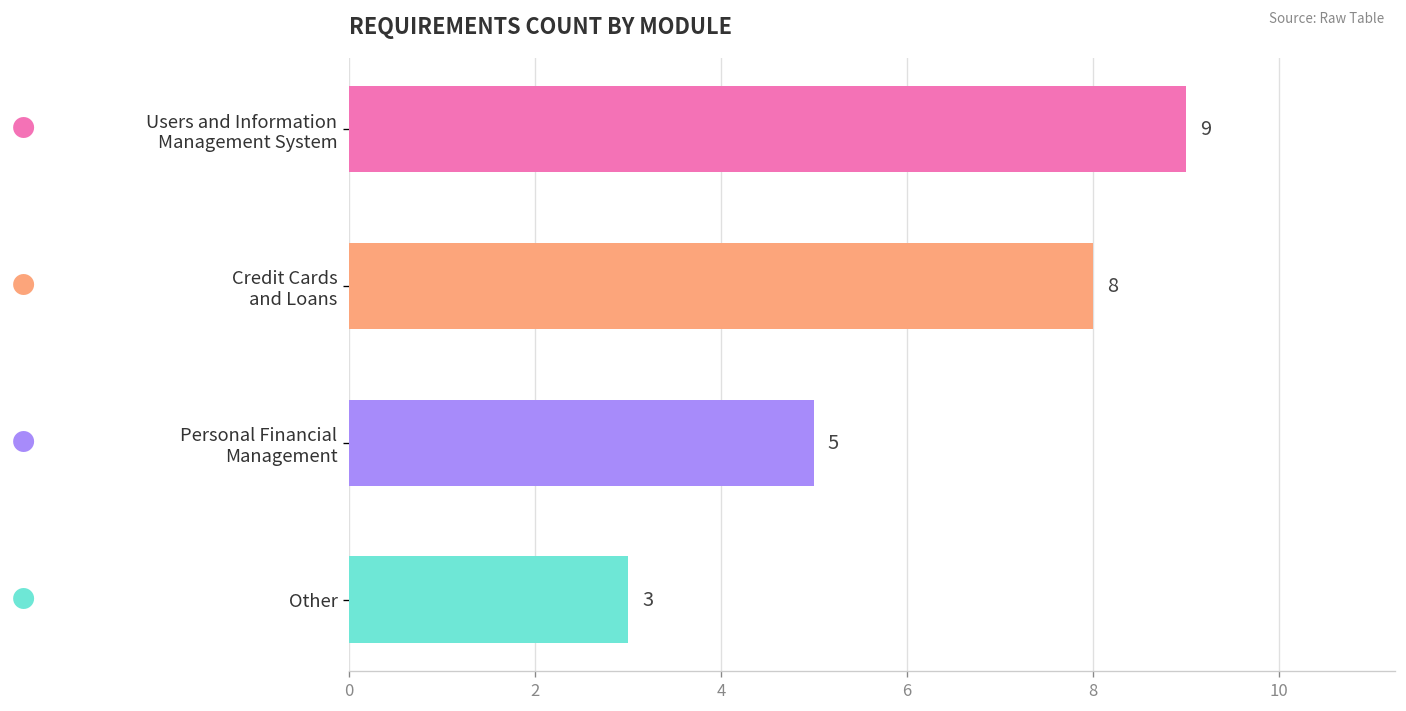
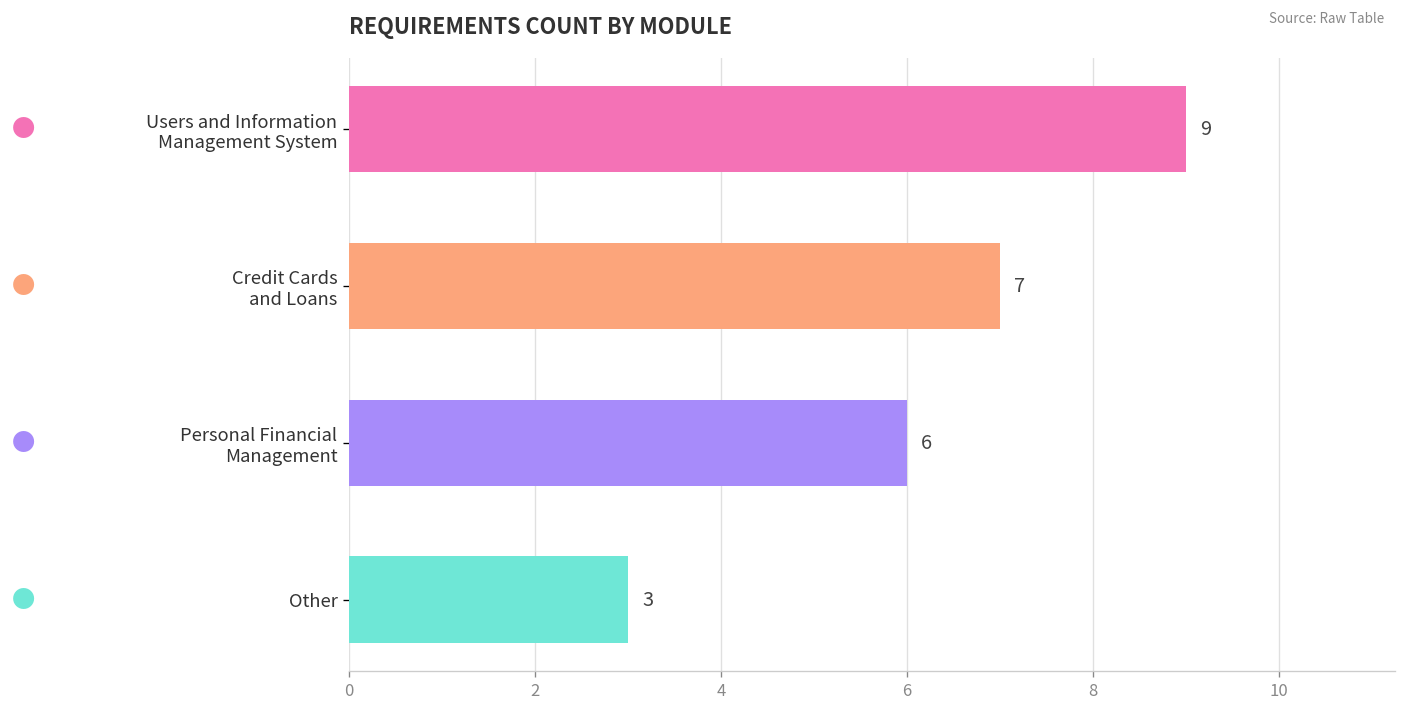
Credit Cards and Loans: 8 -> 7
Personal Financial Management: 5 -> 6
